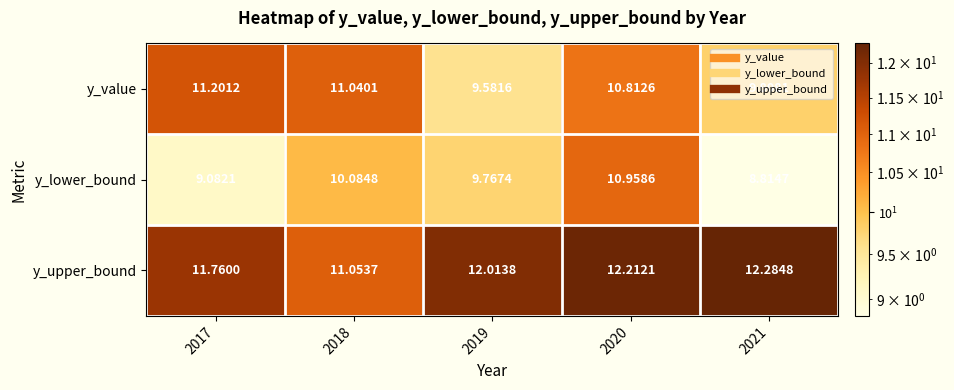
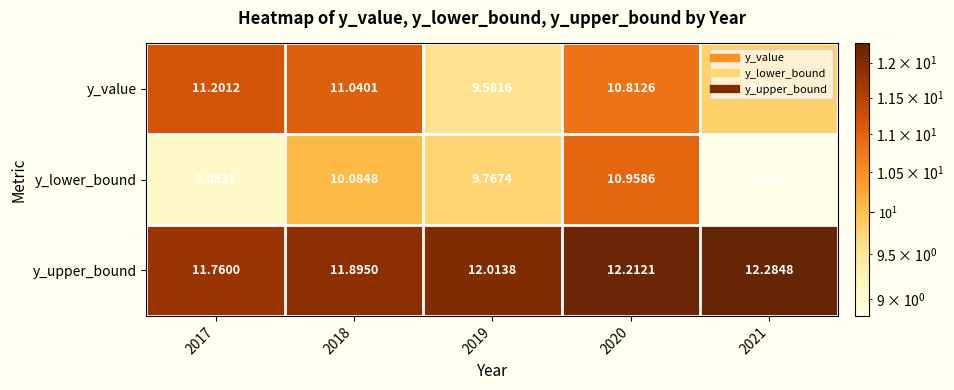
y_upper_bound, 2018: 11.0537 -> 11.8950
